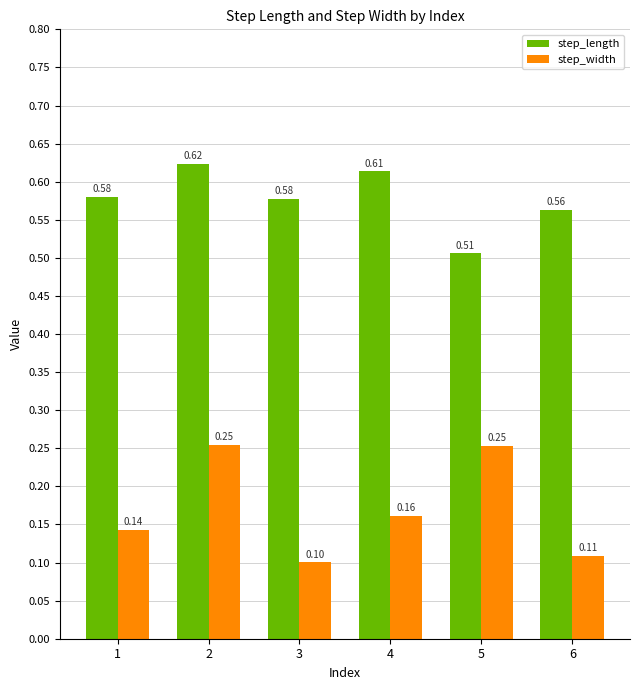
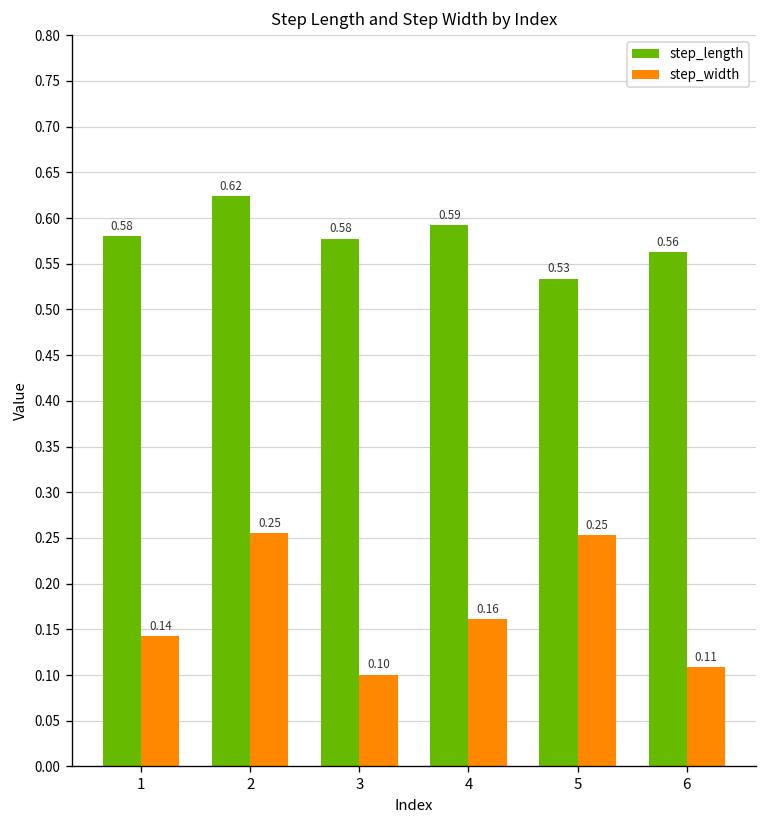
step_length, 4: 0.61 -> 0.59
step_length, 5: 0.51 -> 0.53
